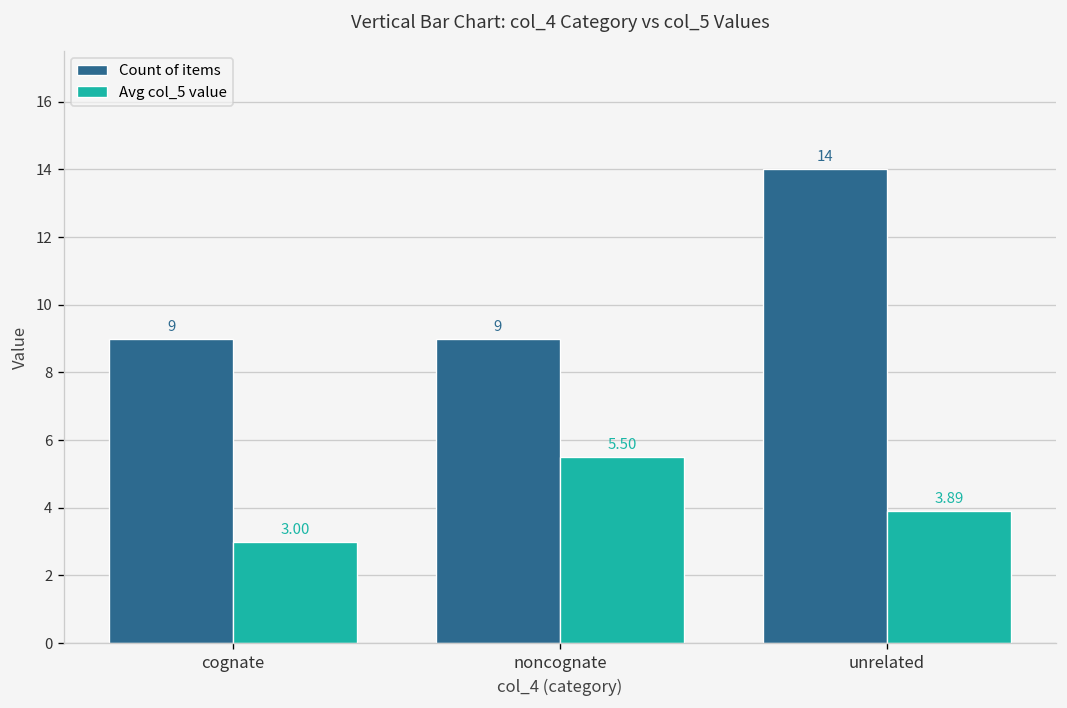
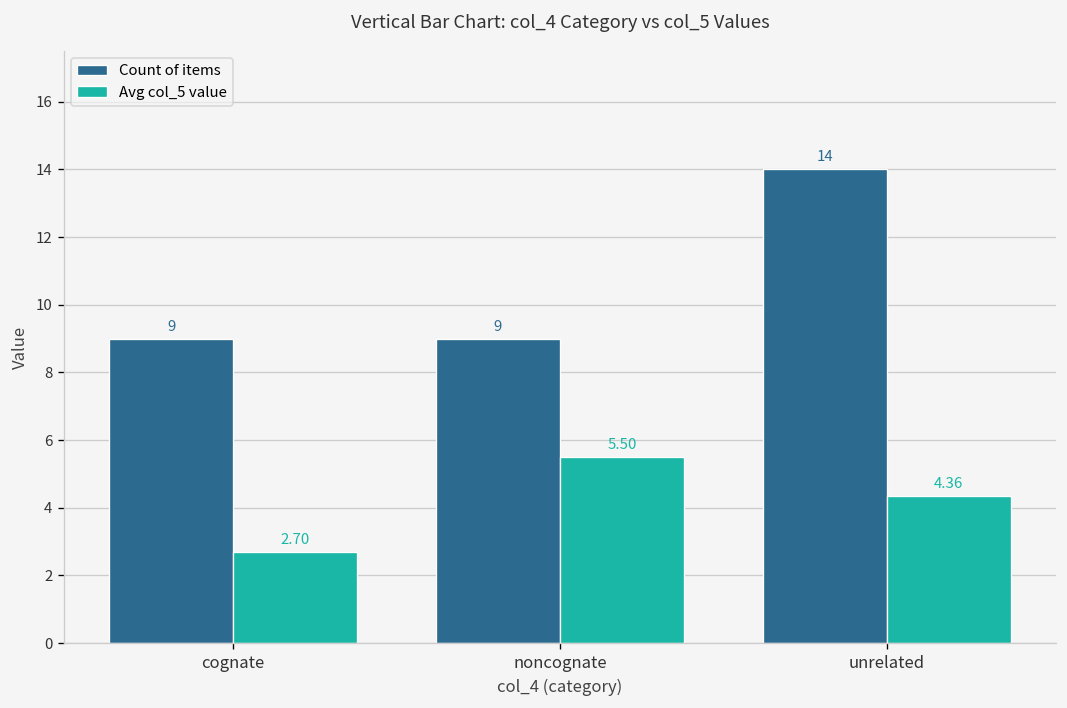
Avg col_5 value, cognate: 3.00 -> 2.70
Avg col_5 value, unrelated: 3.89 -> 4.36
